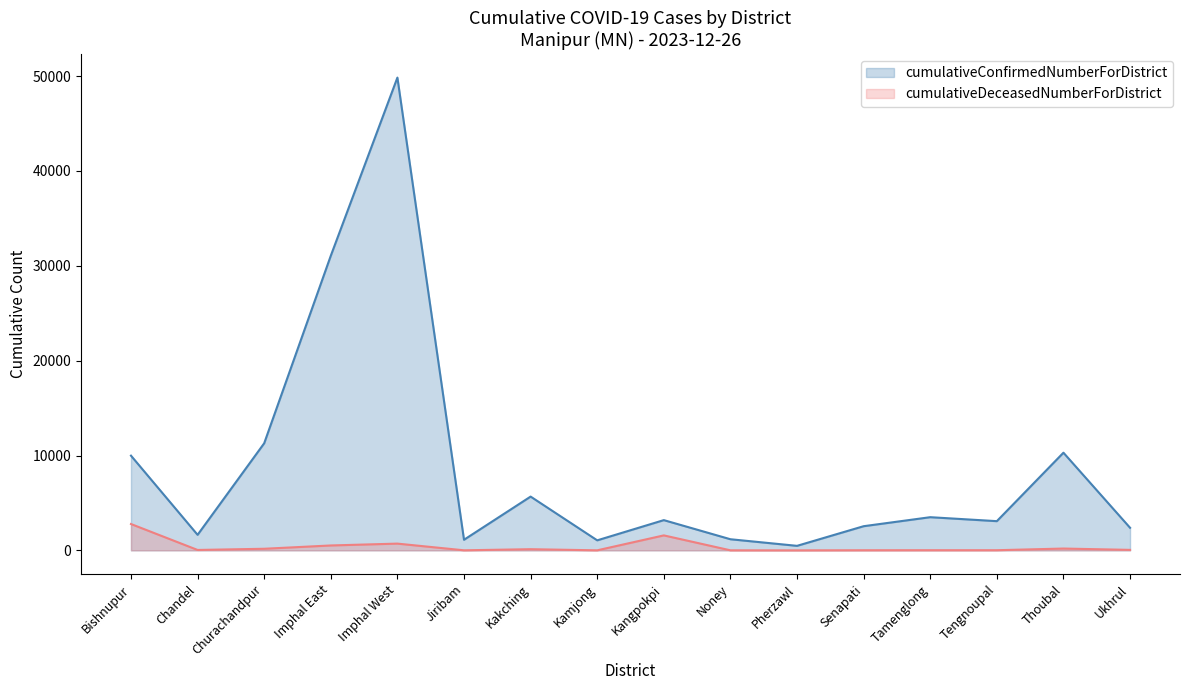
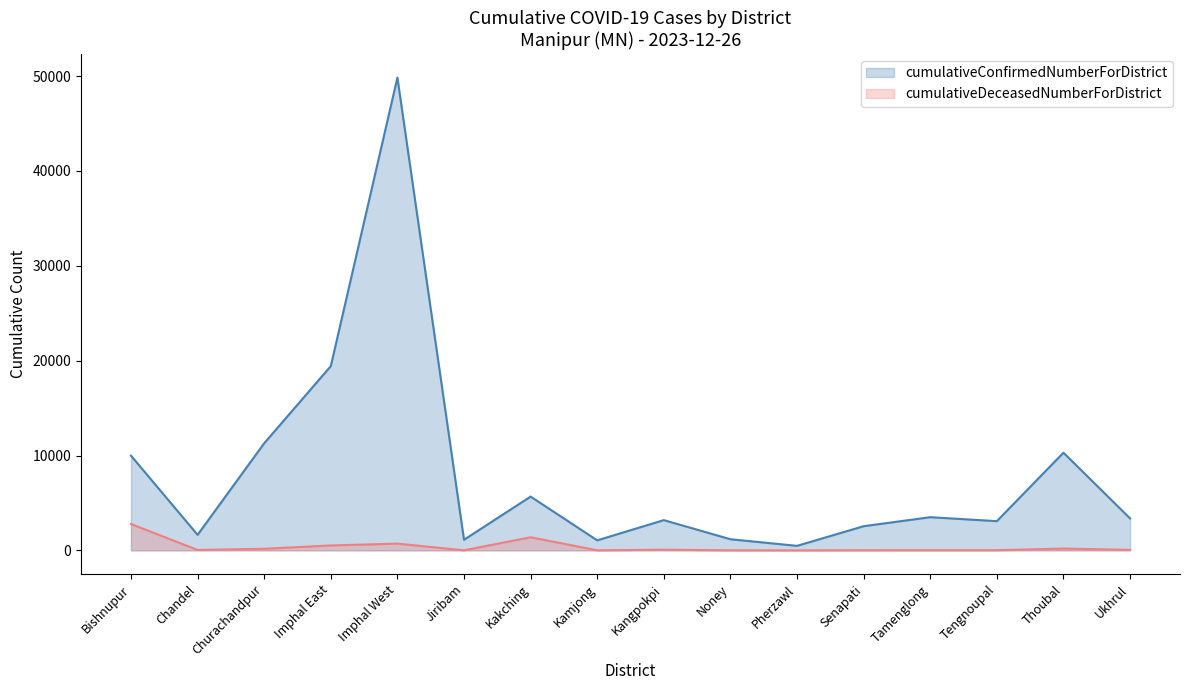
cumulativeConfirmedNumberForDistrict, Imphal East: 31000 -> 19000
cumulativeDeceasedNumberForDistrict, Kakching: 0 -> 1000
cumulativeDeceasedNumberForDistrict, Kangpokpi: 2000 -> 0
cumulativeConfirmedNumberForDistrict, Ukhrul: 2000 -> 3000
